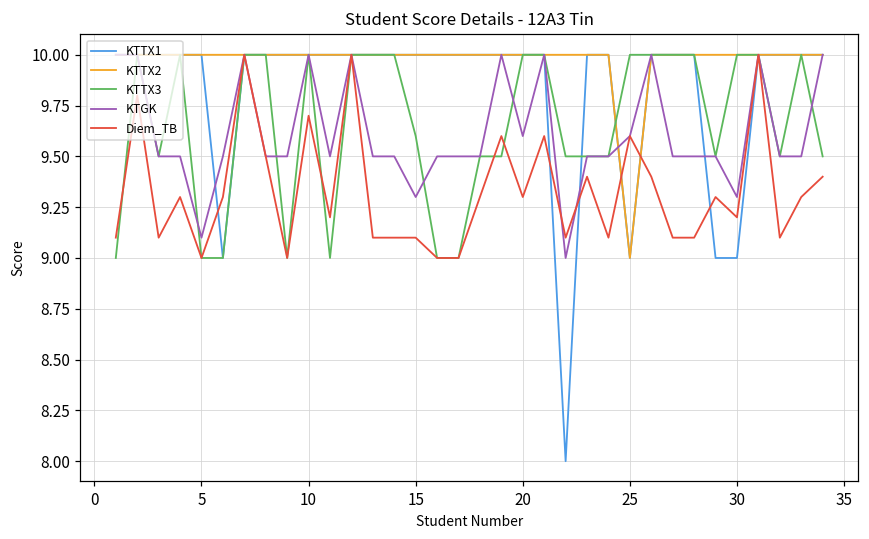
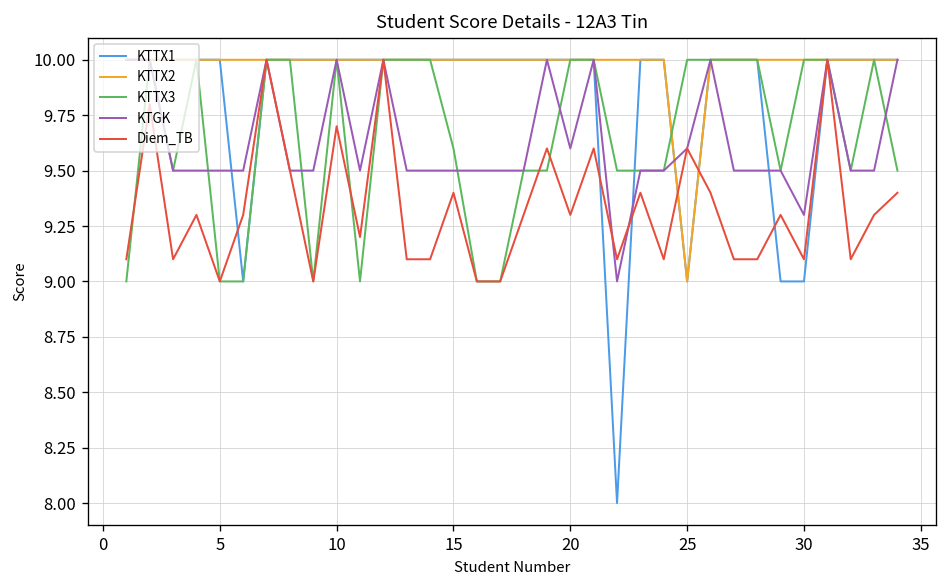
KTGK, 5: 9.1 -> 9.5
KTGK, 15: 9.3 -> 9.5
Diem_TB, 15: 9.1 -> 9.4
Diem_TB, 30: 9.2 -> 9.1
